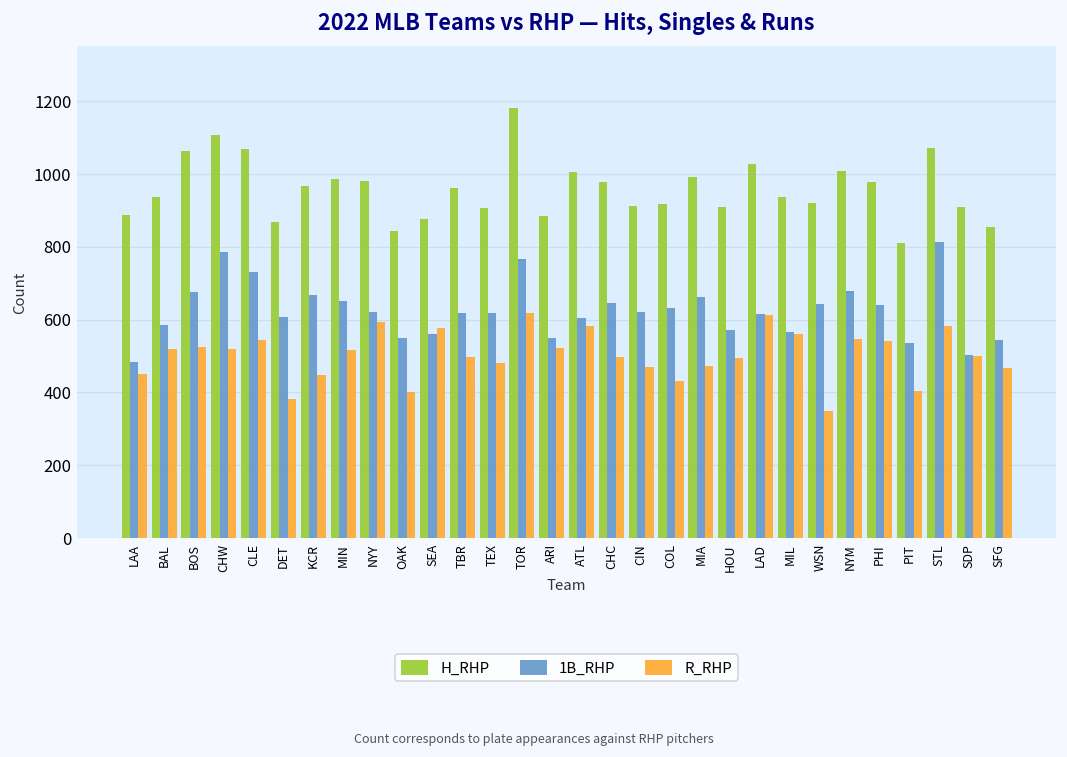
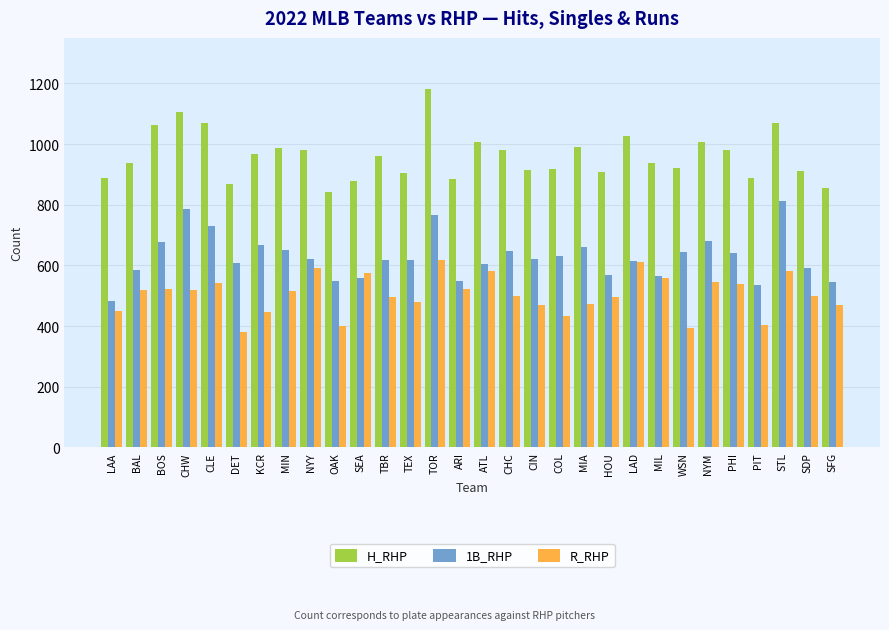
R_RHP, WSN: 350 -> 390
H_RHP, PIT: 810 -> 890
1B_RHP, SDP: 500 -> 590
